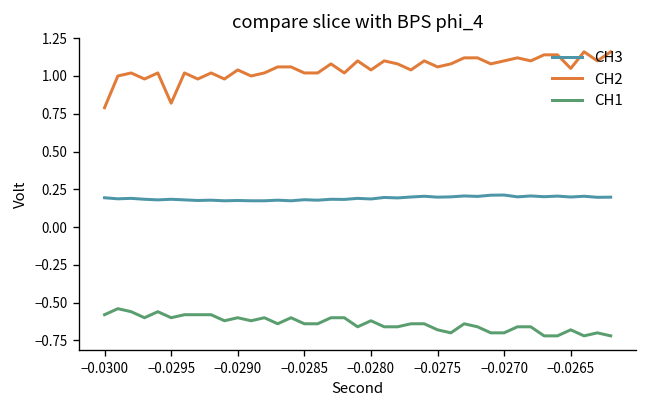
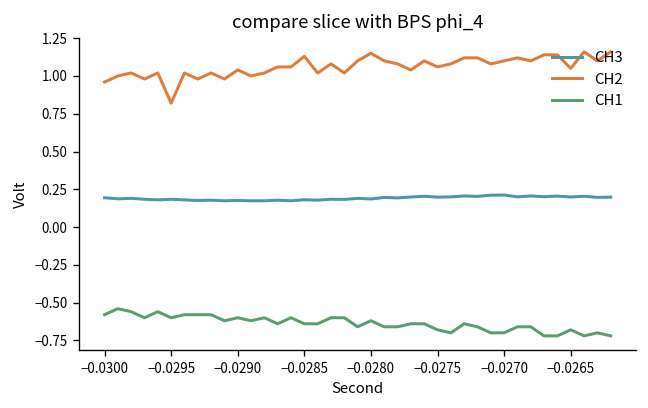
CH2, −0.0300: 0.79 -> 0.96
CH2, −0.0285: 1.02 -> 1.13
CH2, −0.0280: 1.04 -> 1.15
